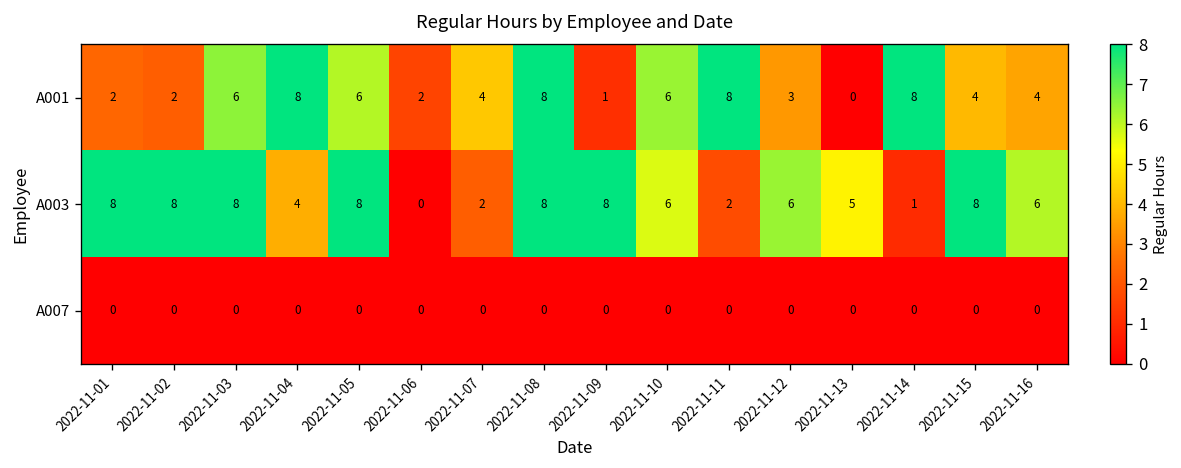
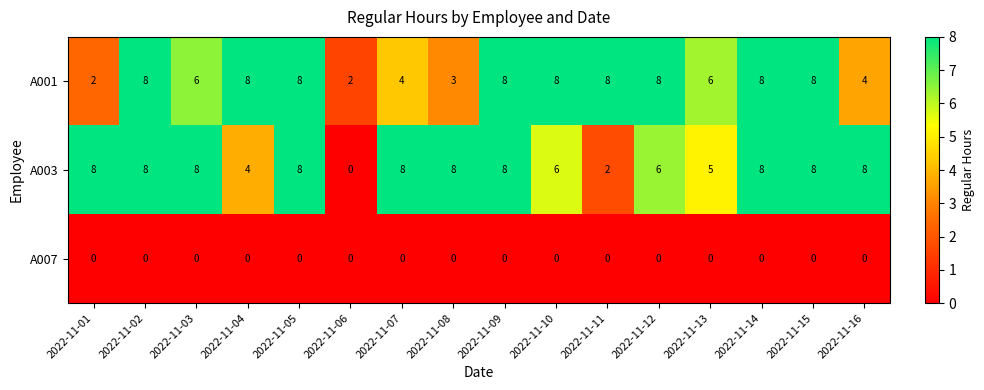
A001, 2022-11-02: 2 -> 8
A001, 2022-11-05: 6 -> 8
A001, 2022-11-08: 8 -> 3
A001, 2022-11-09: 1 -> 8
A001, 2022-11-10: 6 -> 8
A001, 2022-11-12: 3 -> 8
A001, 2022-11-13: 0 -> 6
A001, 2022-11-15: 4 -> 8
A003, 2022-11-07: 2 -> 8
A003, 2022-11-14: 1 -> 8
A003, 2022-11-16: 6 -> 8
